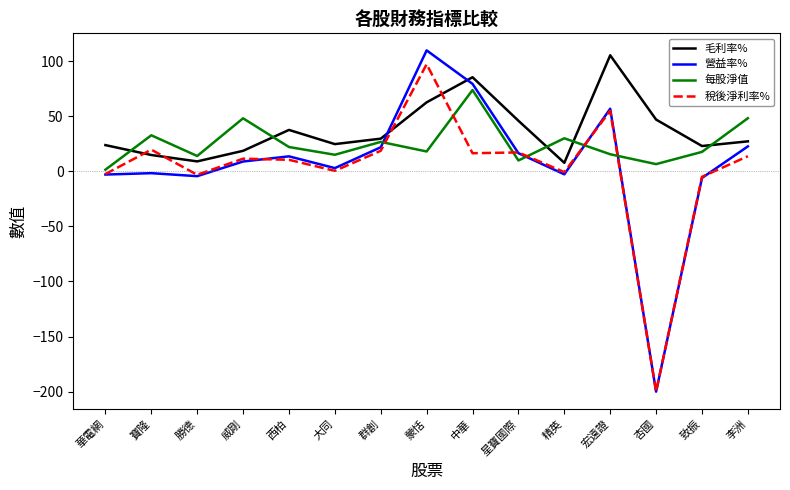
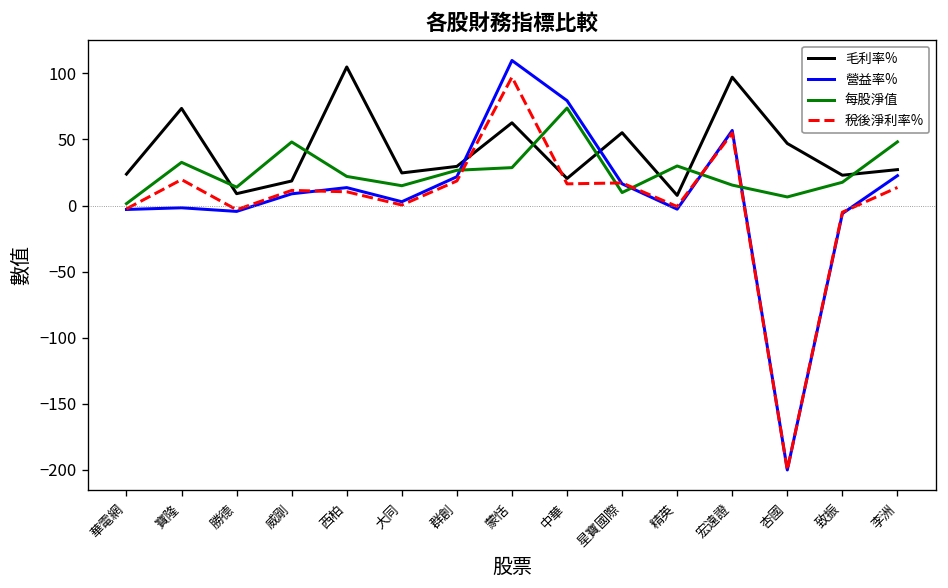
毛利率%, 寶隆: 15 -> 74
毛利率%, 西柏: 38 -> 105
每股淨值, 蒙恬: 18 -> 29
毛利率%, 中華: 85 -> 20
毛利率%, 星寶國際: 46 -> 55
毛利率%, 宏遠證: 105 -> 97
